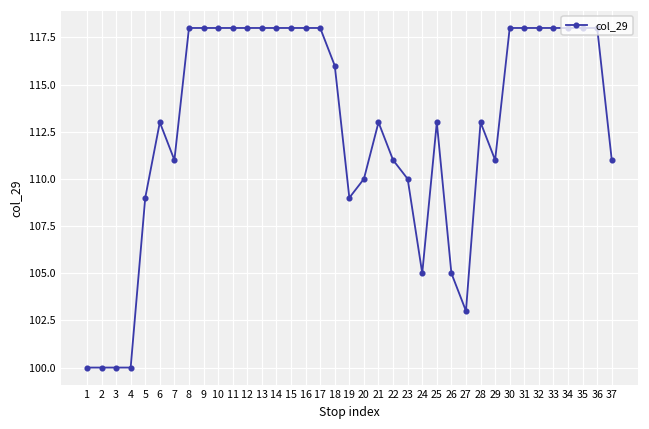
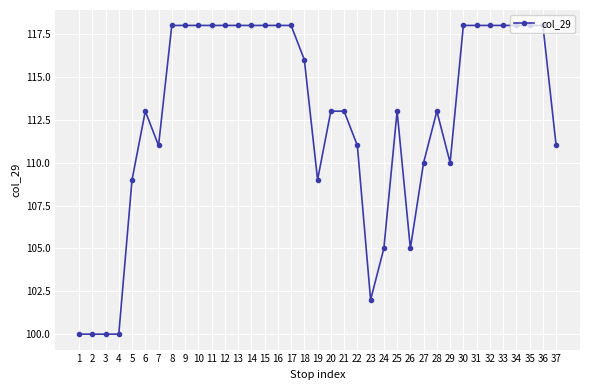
20: 110 -> 113
23: 110 -> 102
27: 103 -> 110
29: 111 -> 110
